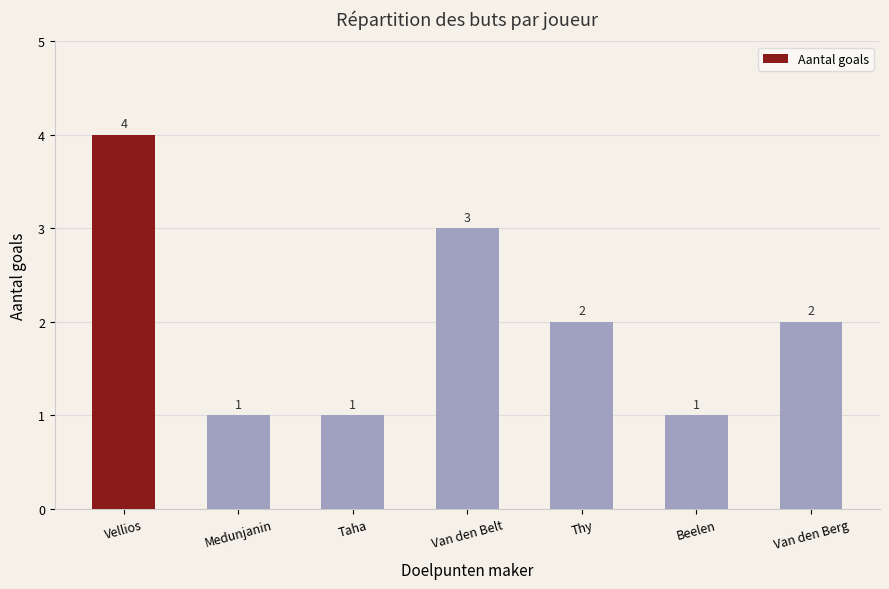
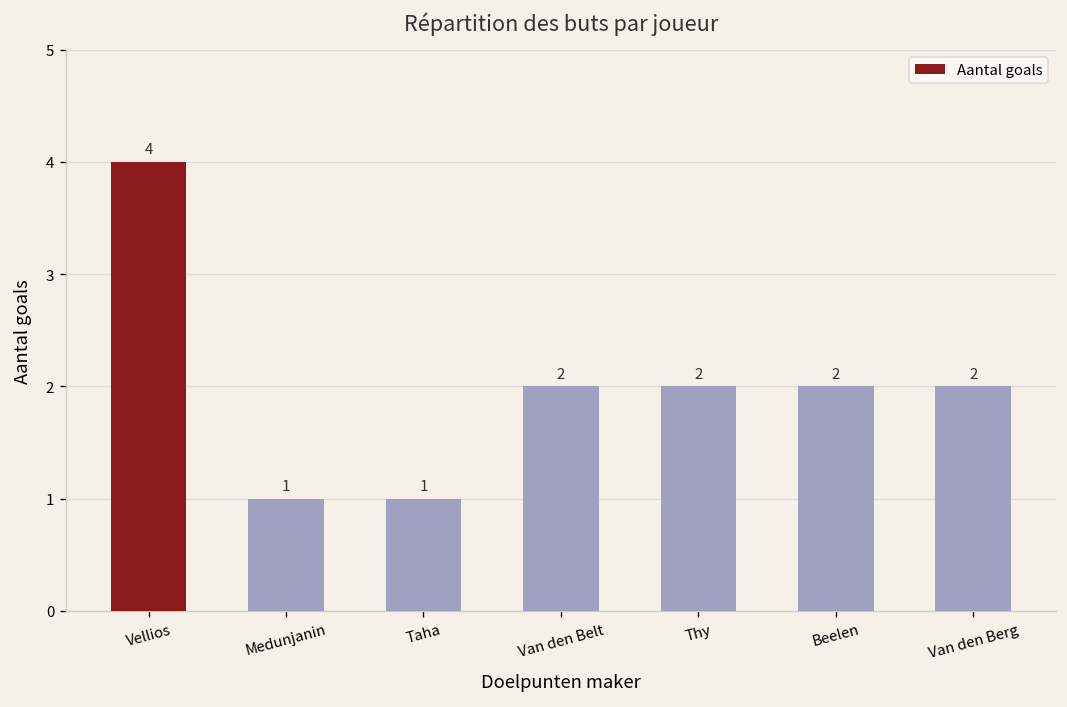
Van den Belt: 3 -> 2
Beelen: 1 -> 2
